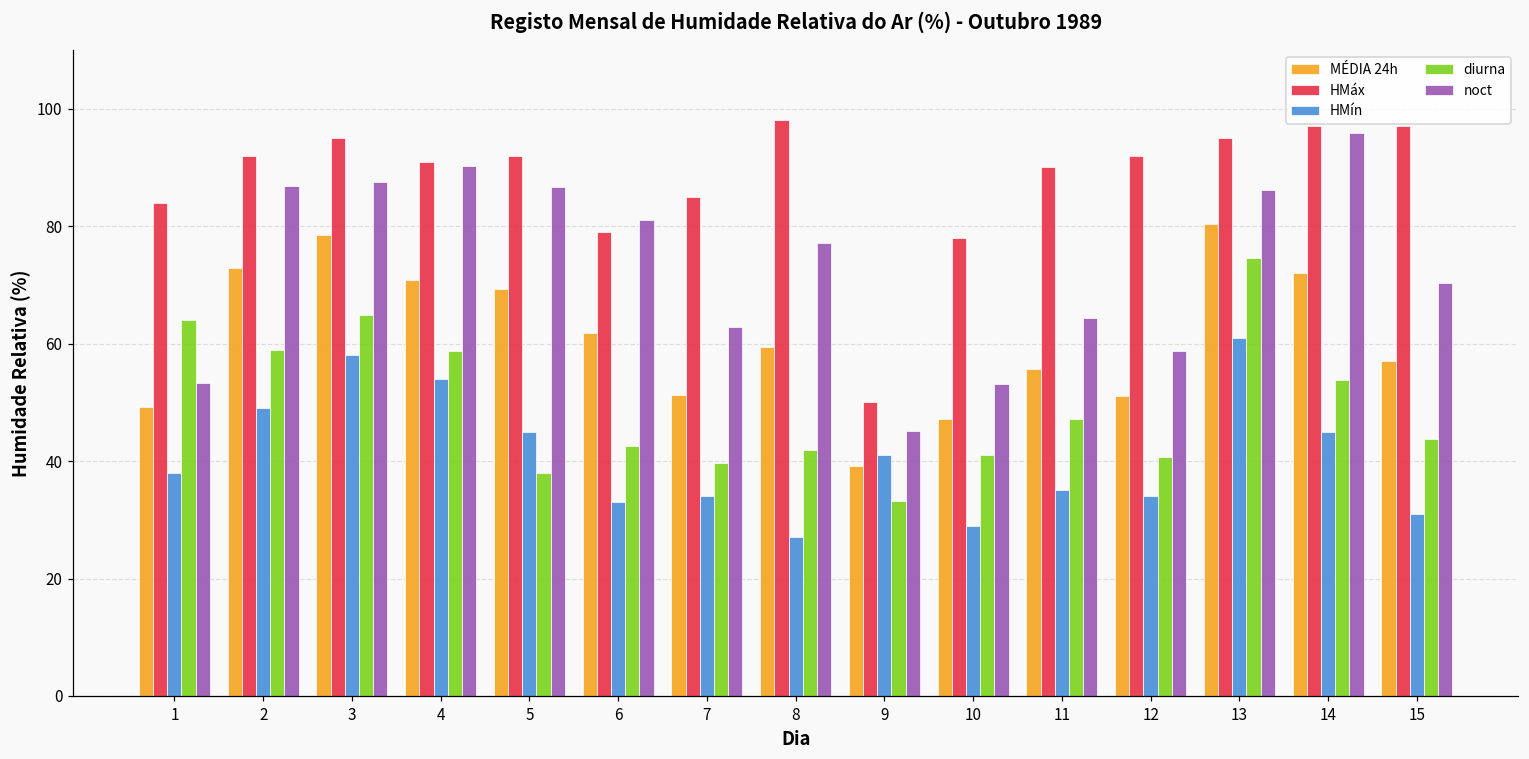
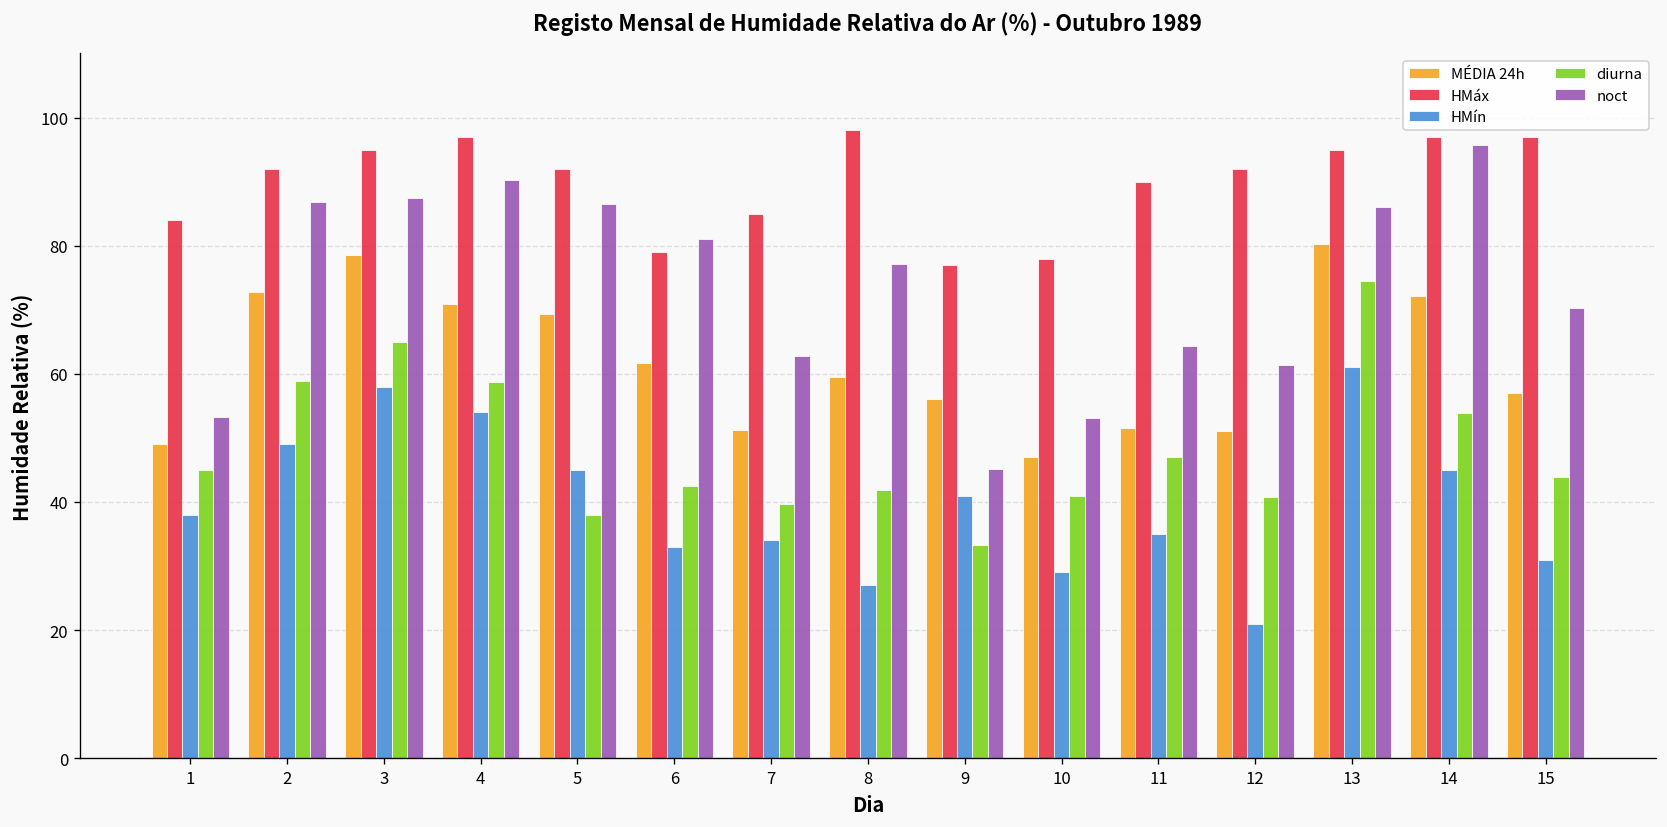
diurna, 1: 64 -> 45
HMáx, 4: 91 -> 97
MÉDIA 24h, 9: 39 -> 56
HMáx, 9: 50 -> 77
MÉDIA 24h, 11: 56 -> 52
HMín, 12: 34 -> 21
noct, 12: 59 -> 61
